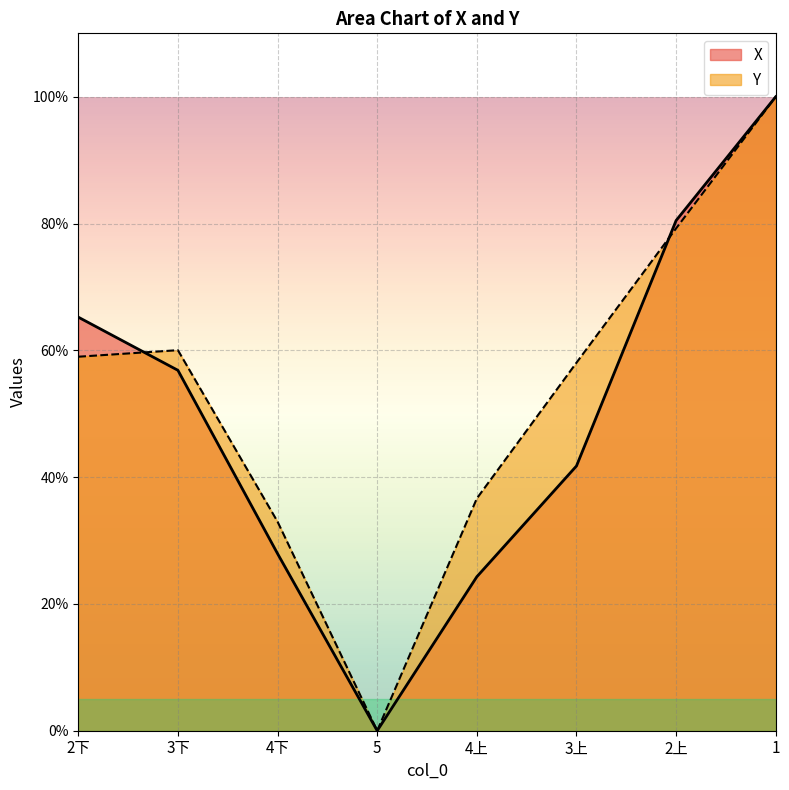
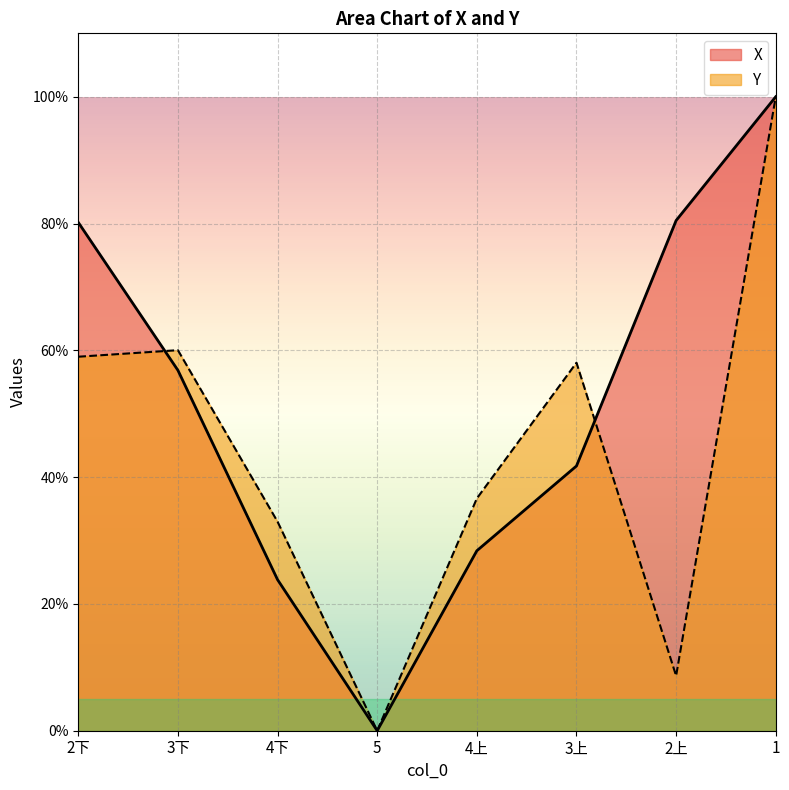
X, 2下: 65% -> 80%
X, 4下: 28% -> 24%
X, 4上: 24% -> 28%
Y, 2上: 79% -> 9%
